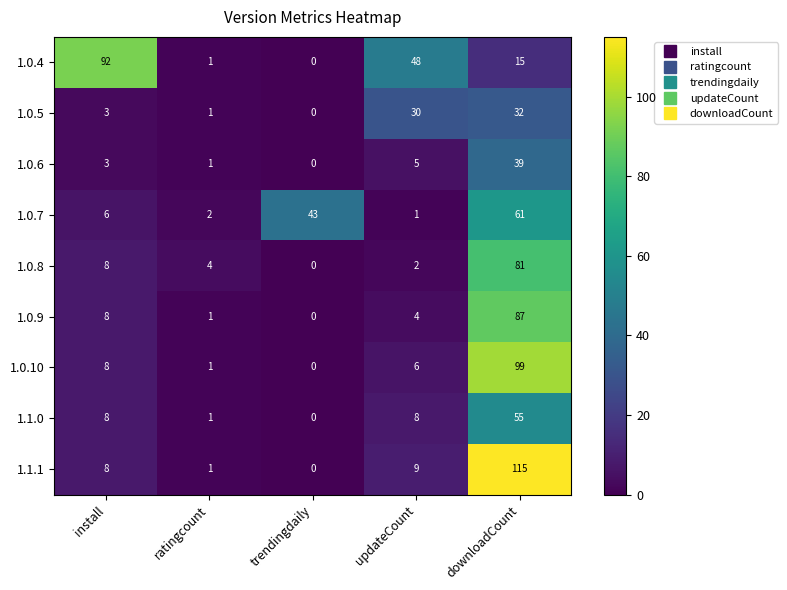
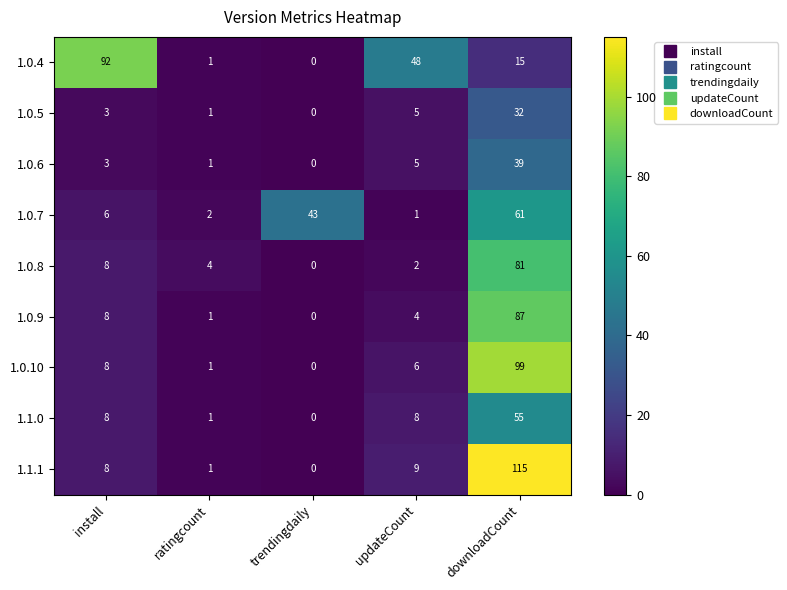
1.0.5, updateCount: 30 -> 5
